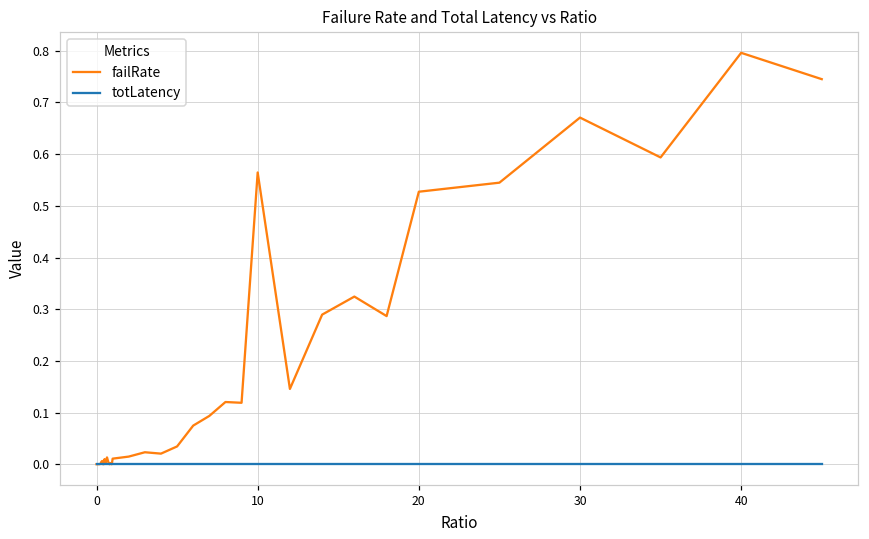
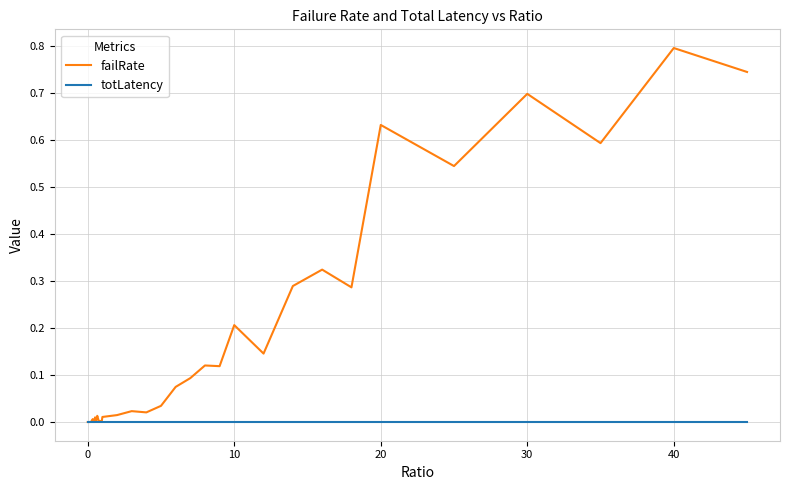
failRate, 10: 0.56 -> 0.21
failRate, 20: 0.53 -> 0.63
failRate, 30: 0.67 -> 0.70
